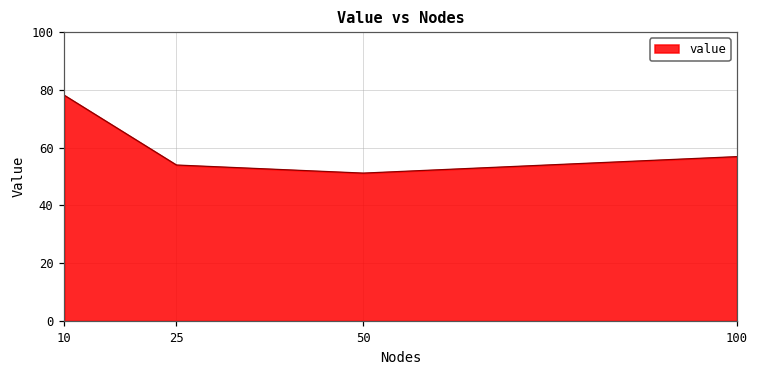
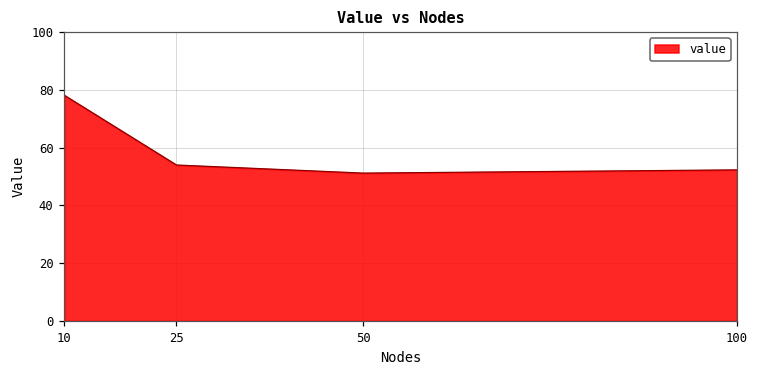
100: 57 -> 52
